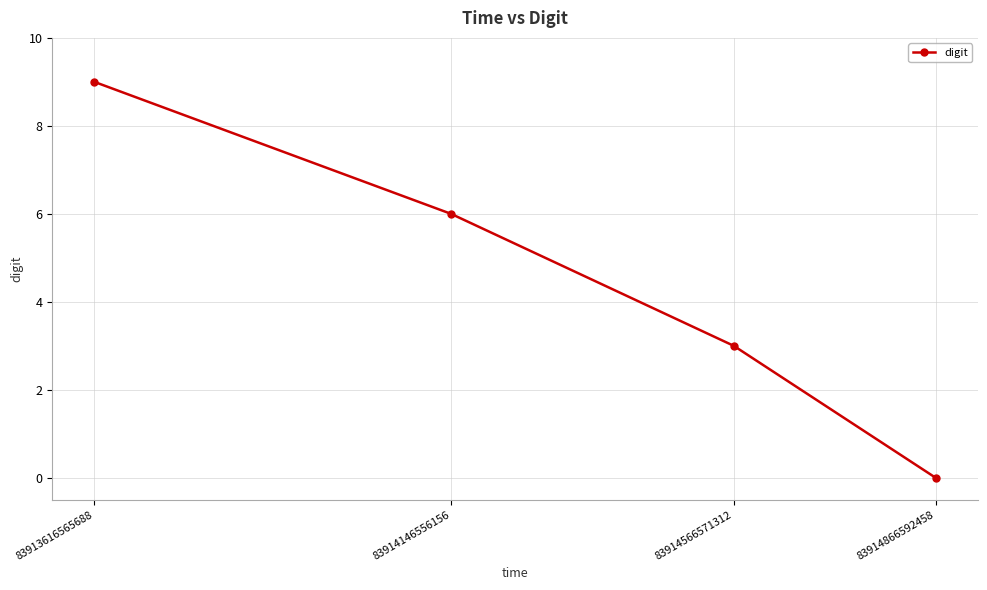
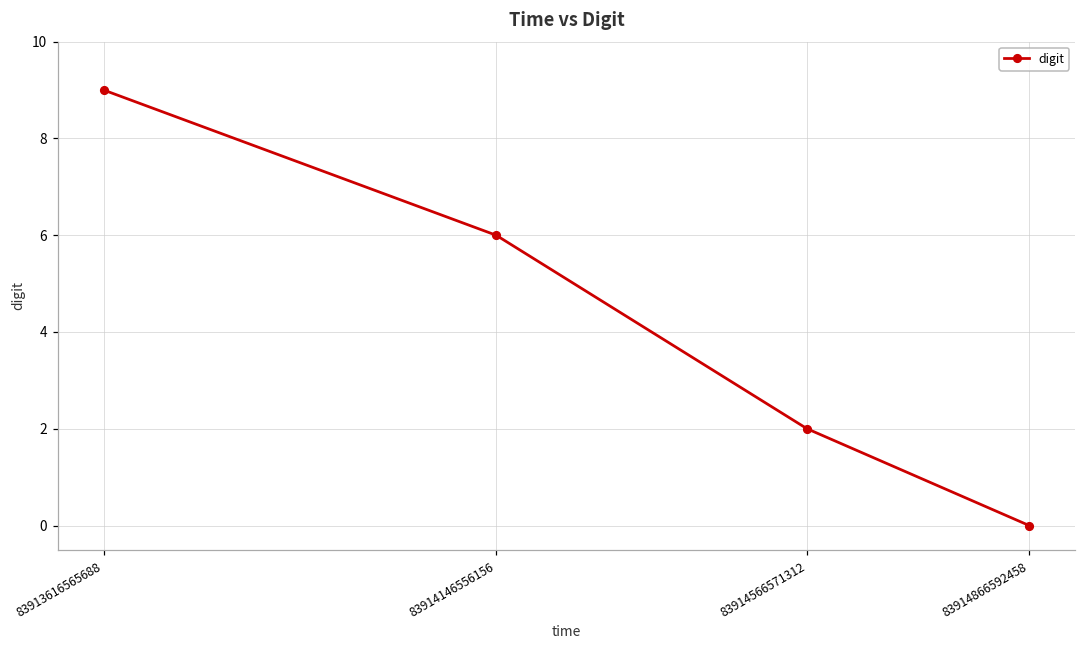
83914566571312: 3 -> 2
